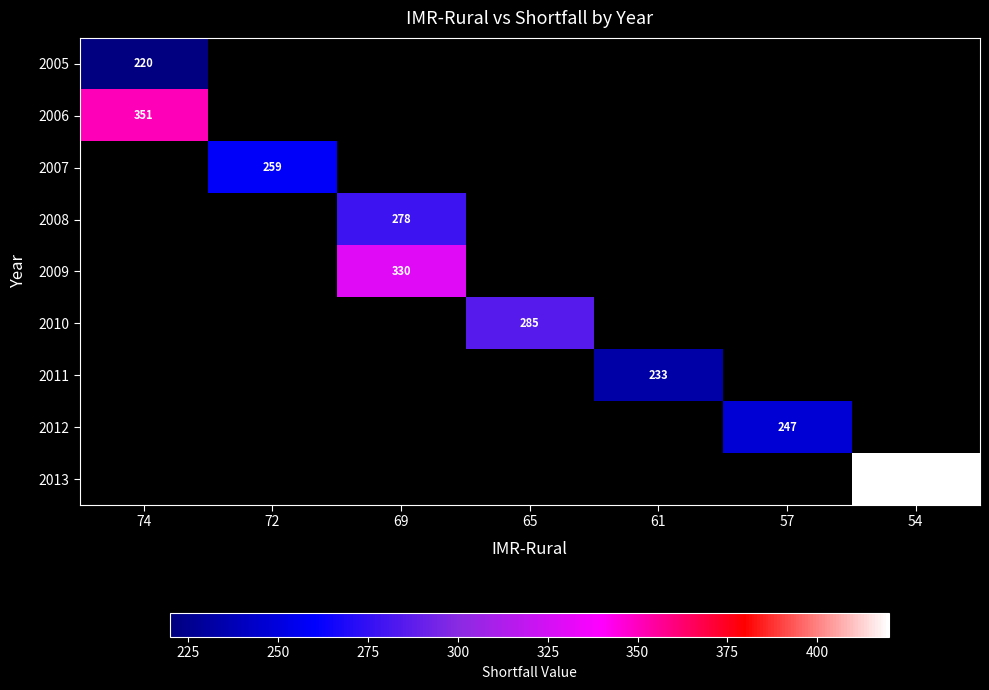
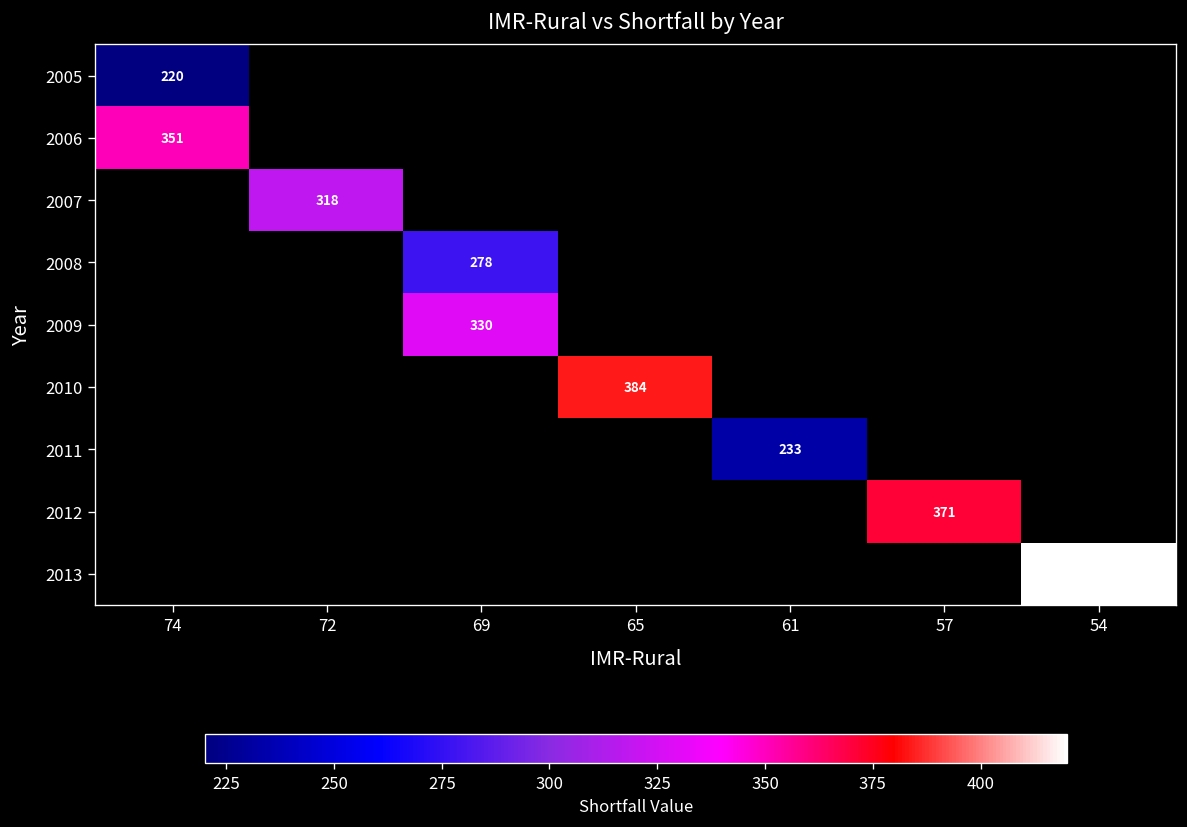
2007, 72: 259 -> 318
2010, 65: 285 -> 384
2012, 57: 247 -> 371
